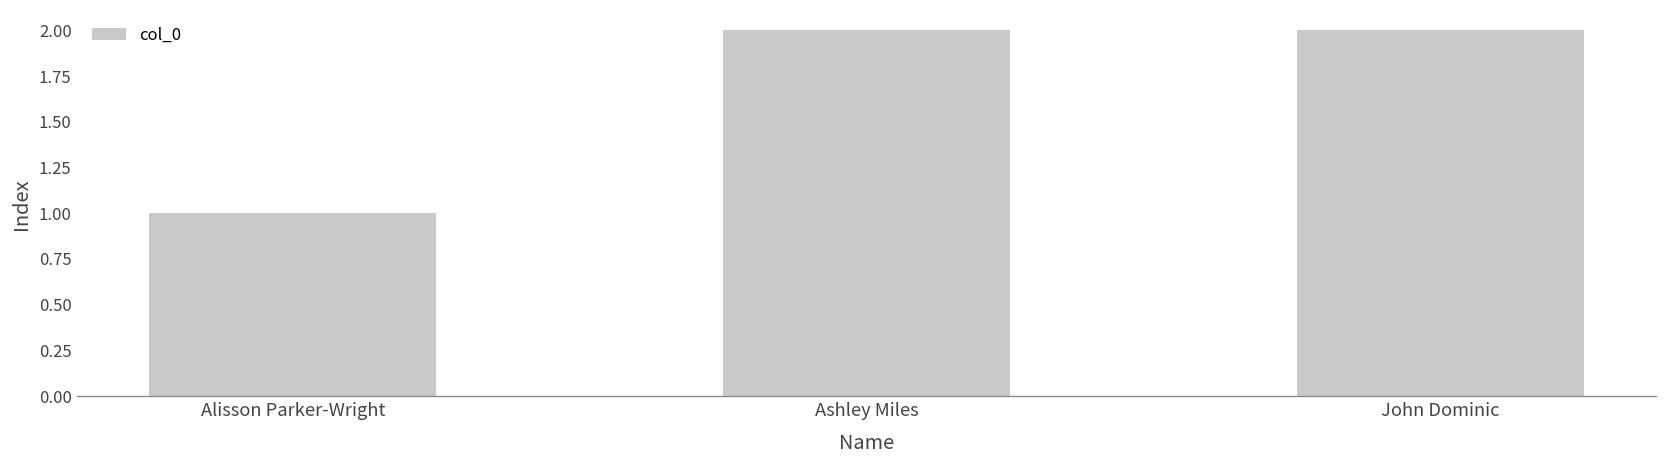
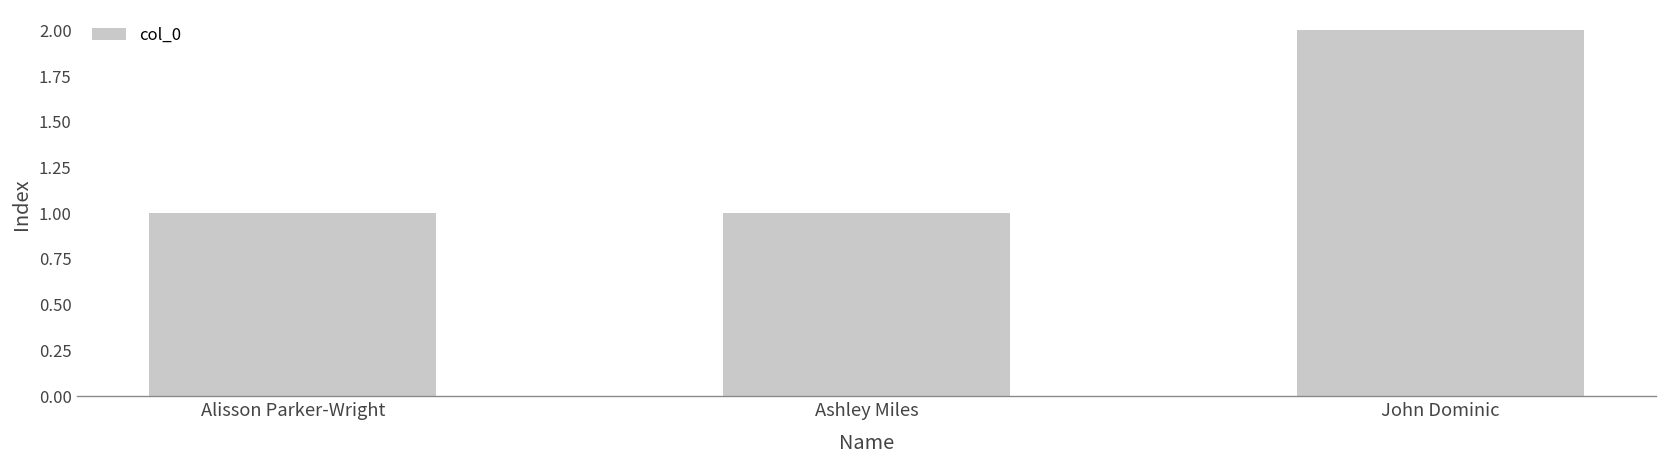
Ashley Miles: 2 -> 1
